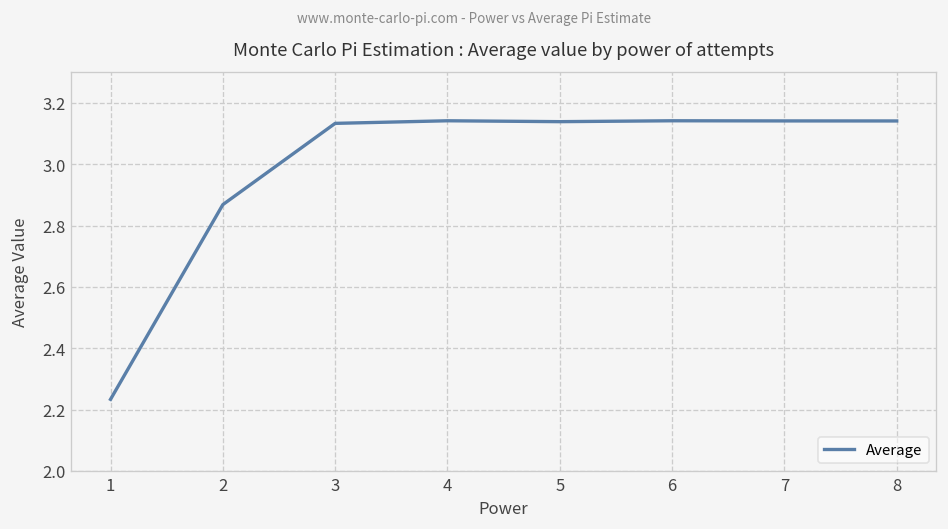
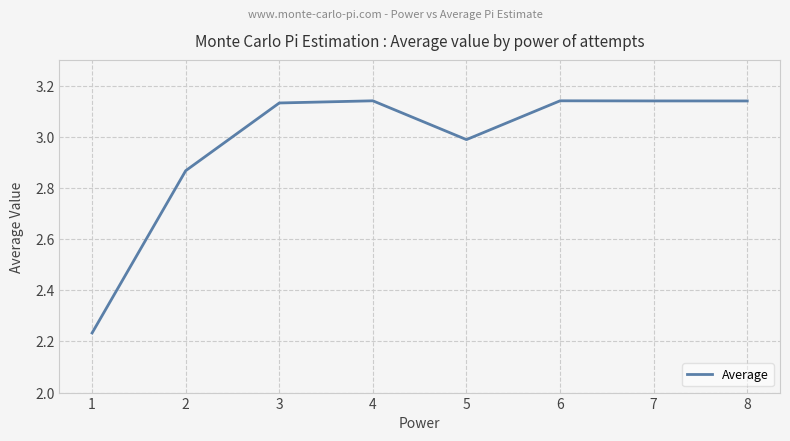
5: 3.14 -> 2.99
